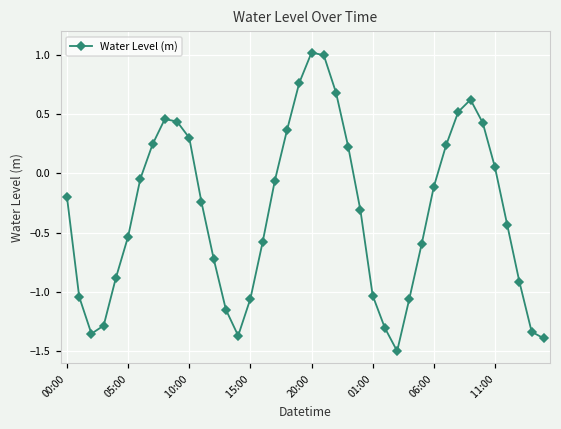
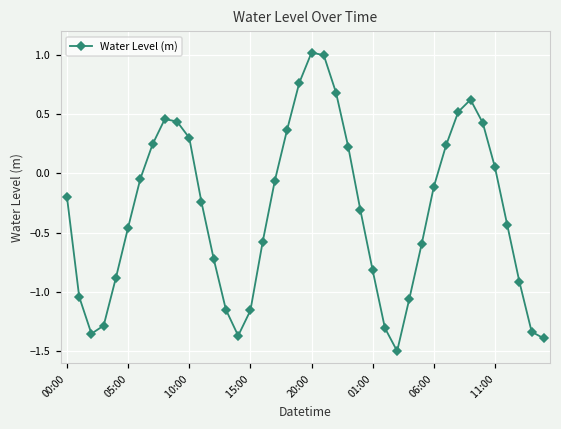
05:00: -0.53 -> -0.46
15:00: -1.06 -> -1.16
01:00: -1.03 -> -0.82
